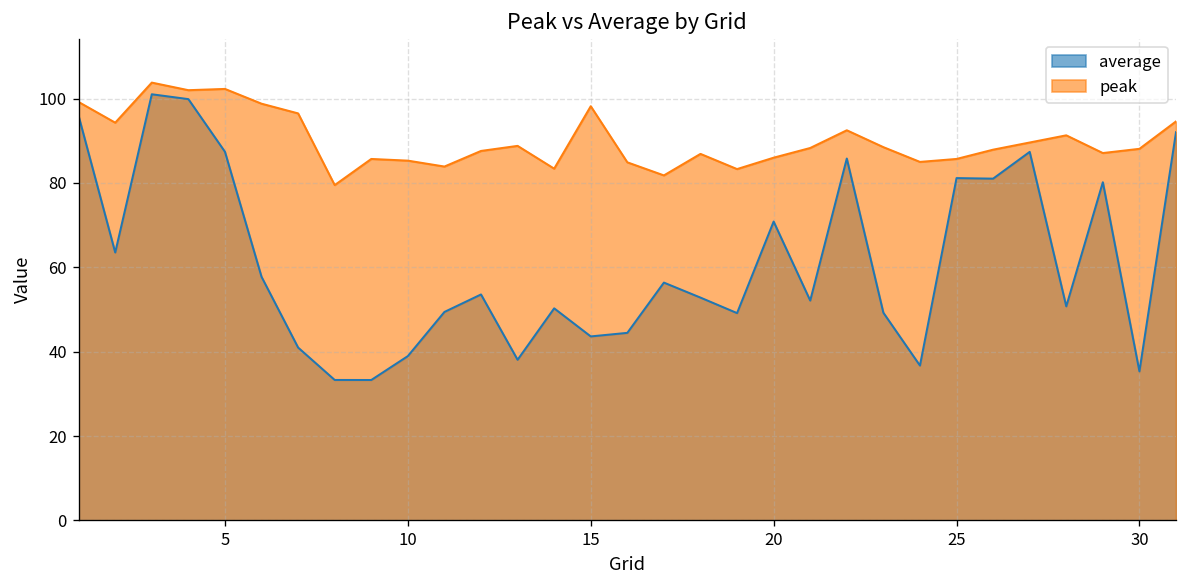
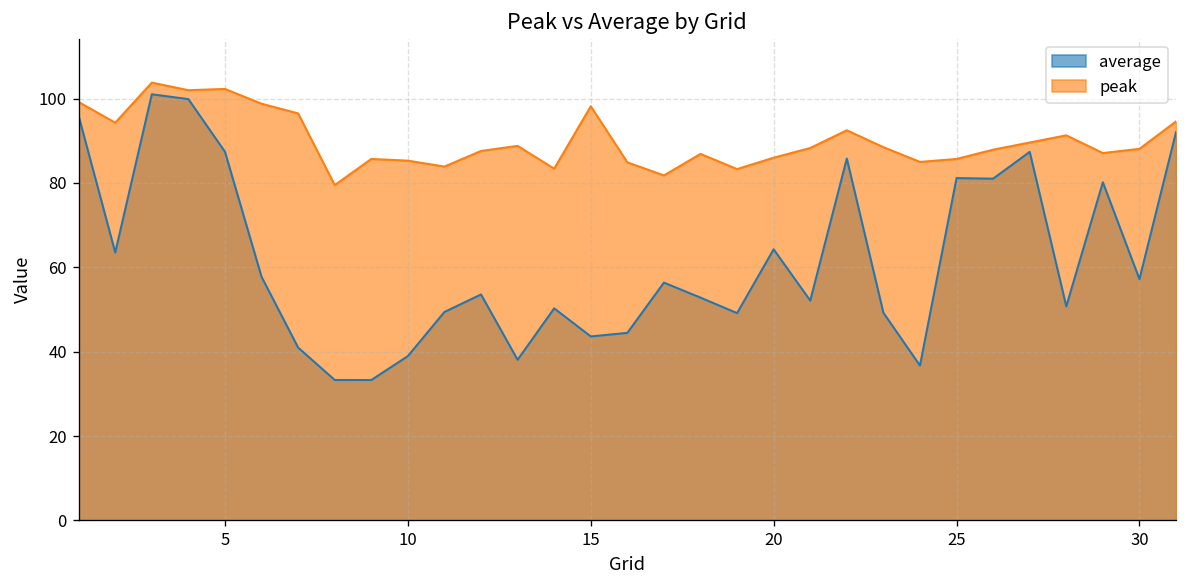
average, 20: 71 -> 64
average, 30: 35 -> 57
